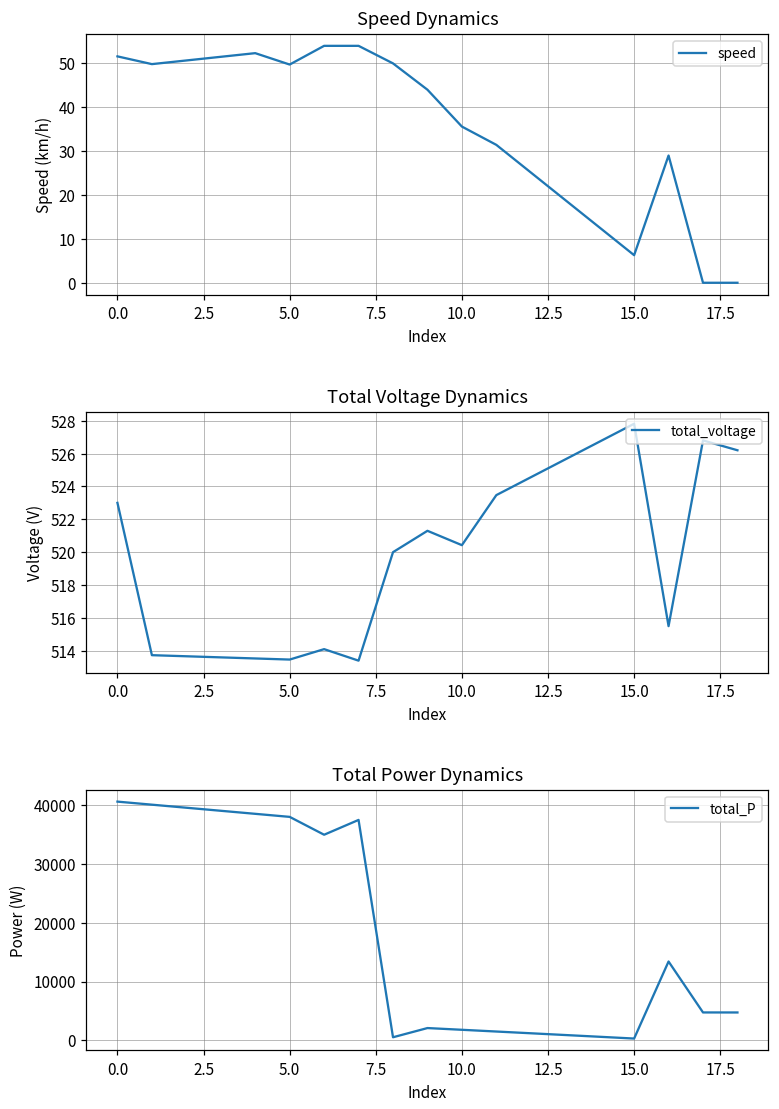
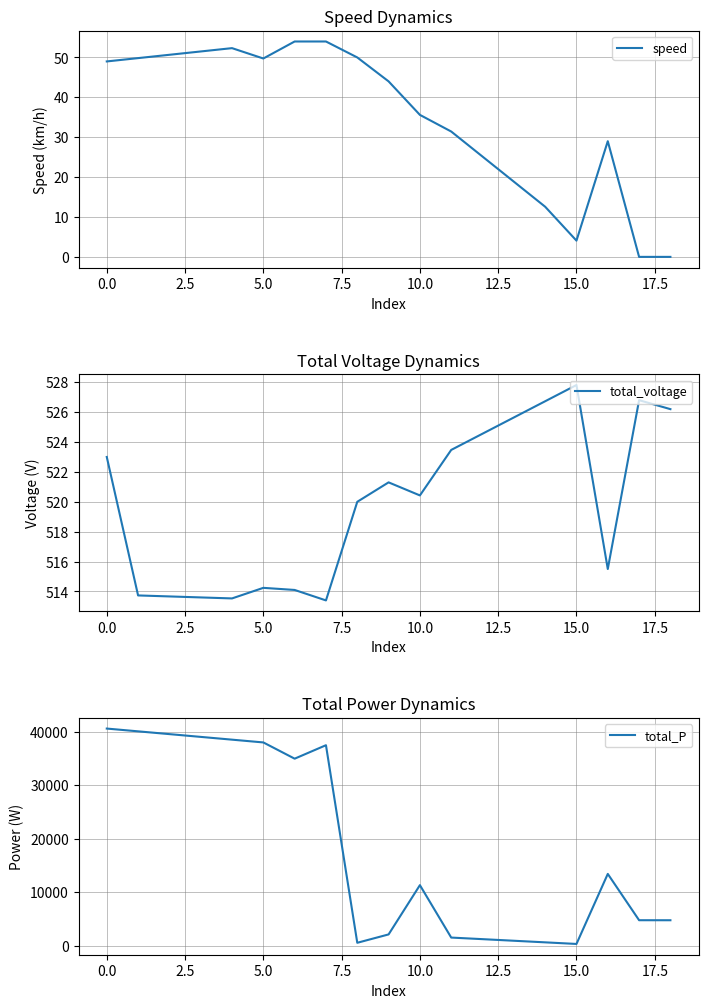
Speed Dynamics, 0.0: 52 -> 49
Speed Dynamics, 15.0: 6 -> 4
Total Voltage Dynamics, 5.0: 513.5 -> 514.2
Total Power Dynamics, 10.0: 2000 -> 11000
